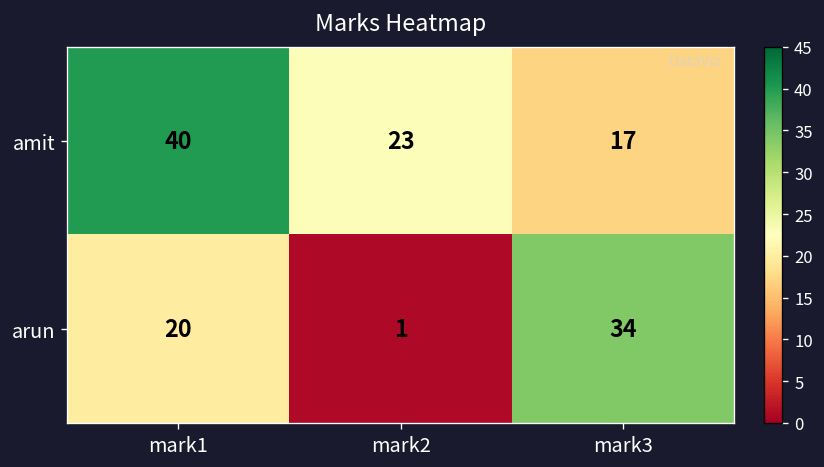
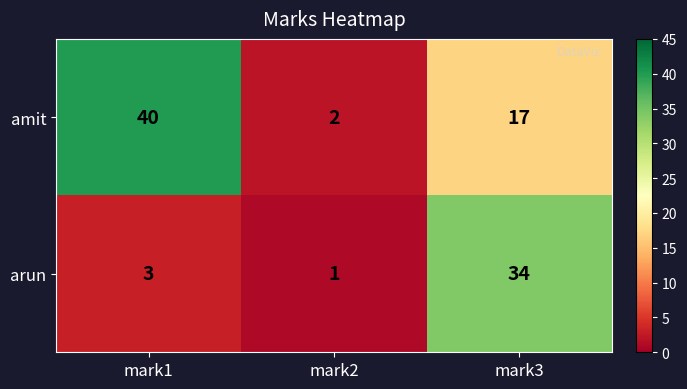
amit, mark2: 23 -> 2
arun, mark1: 20 -> 3
